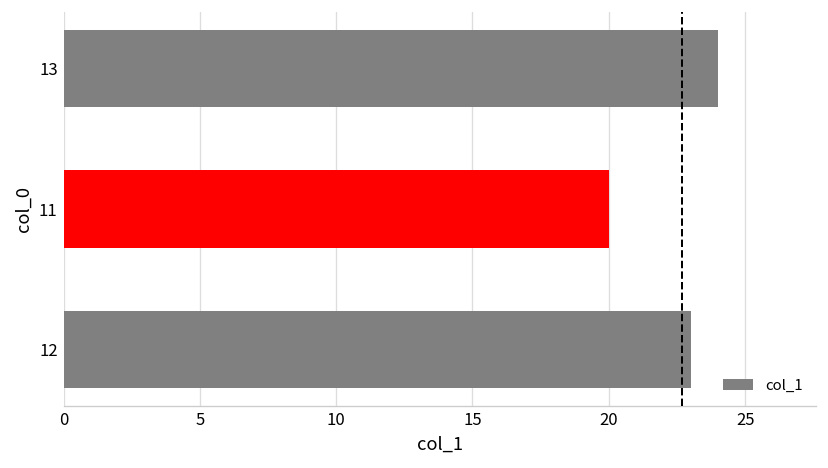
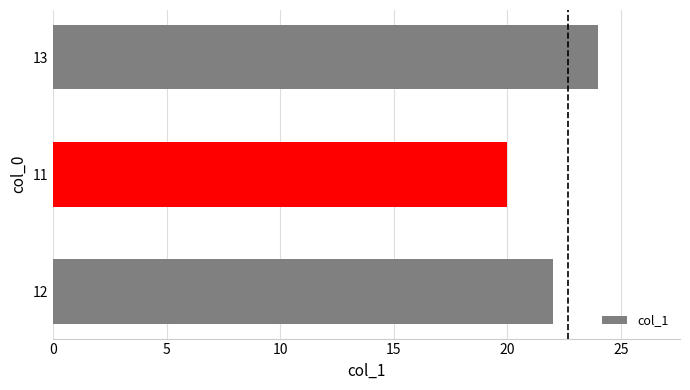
12: 23 -> 22
